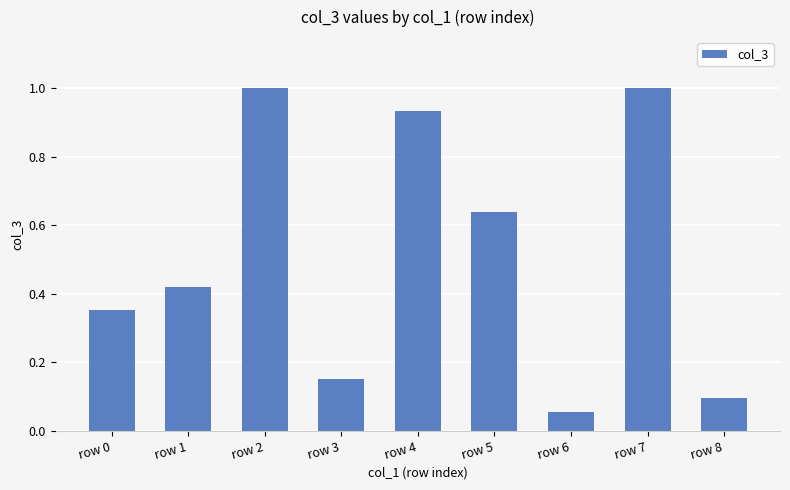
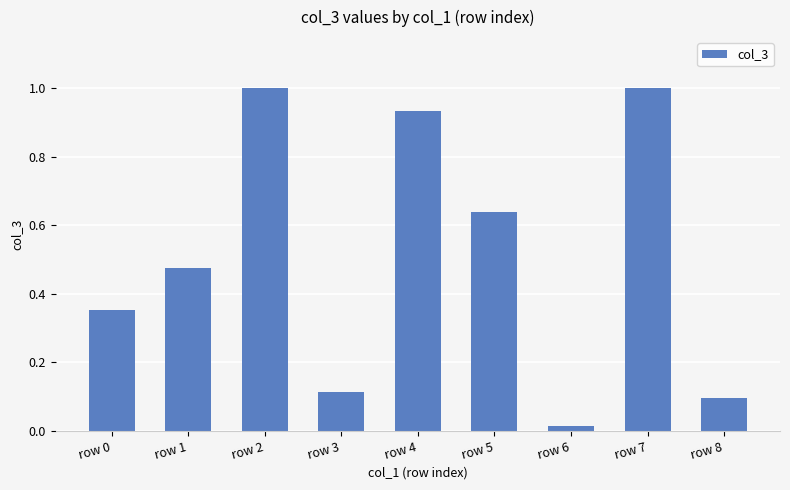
row 1: 0.42 -> 0.48
row 3: 0.15 -> 0.11
row 6: 0.06 -> 0.01
